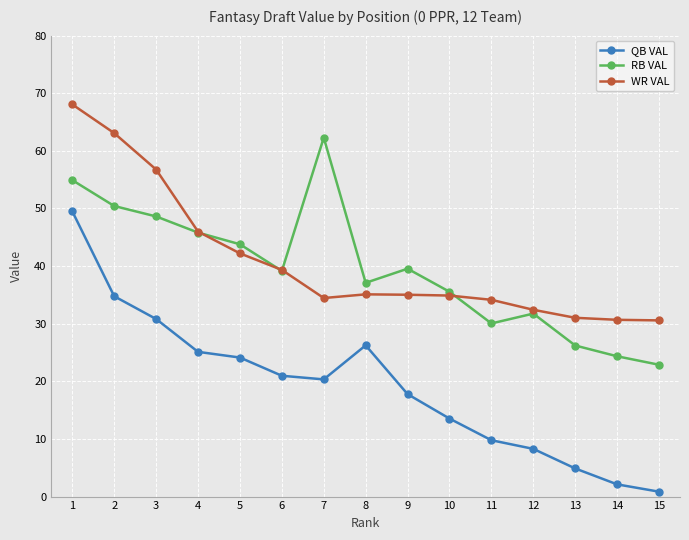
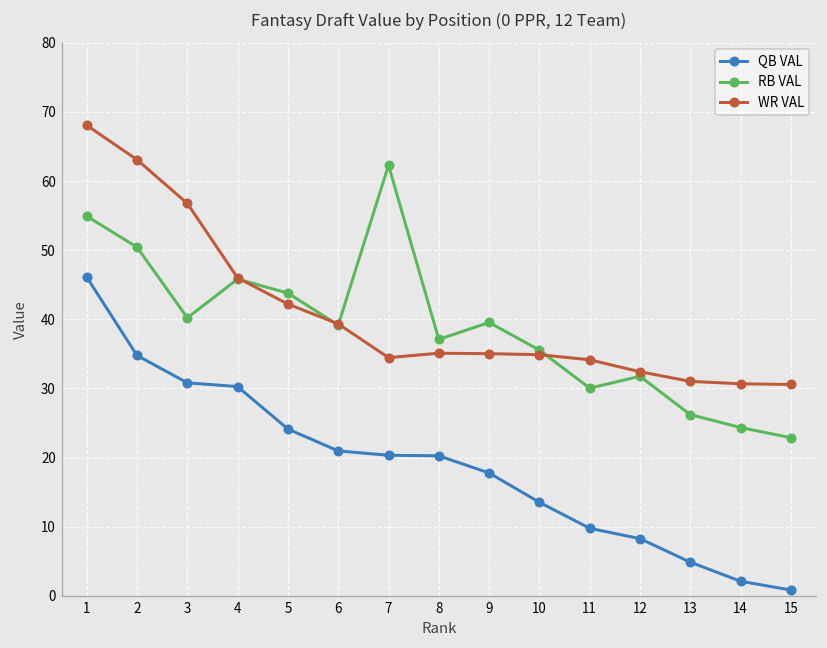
QB VAL, 1: 50 -> 46
RB VAL, 3: 49 -> 40
QB VAL, 4: 25 -> 30
QB VAL, 8: 26 -> 20
